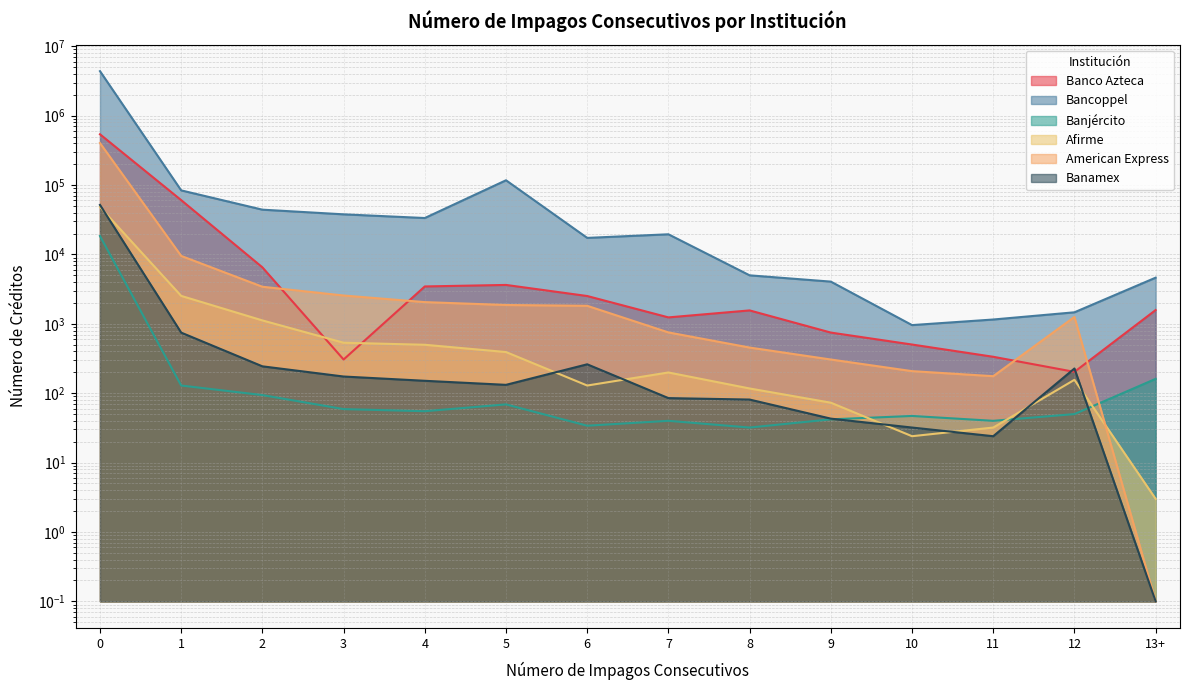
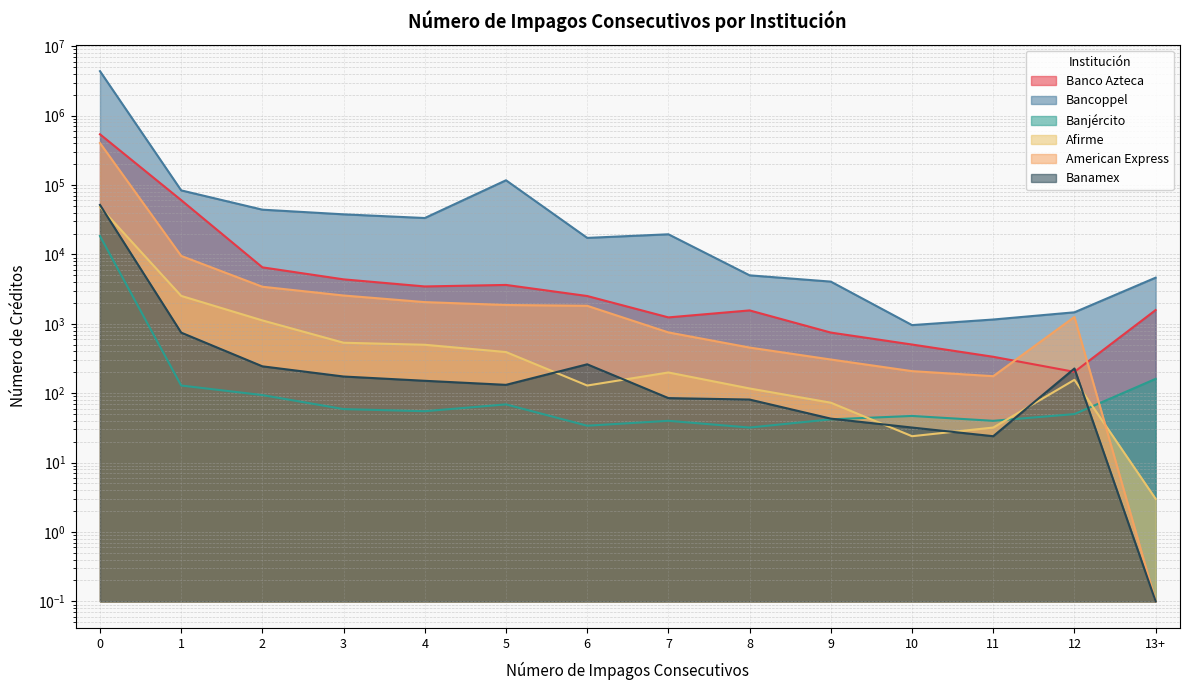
Banco Azteca, 3: 300 -> 4000
